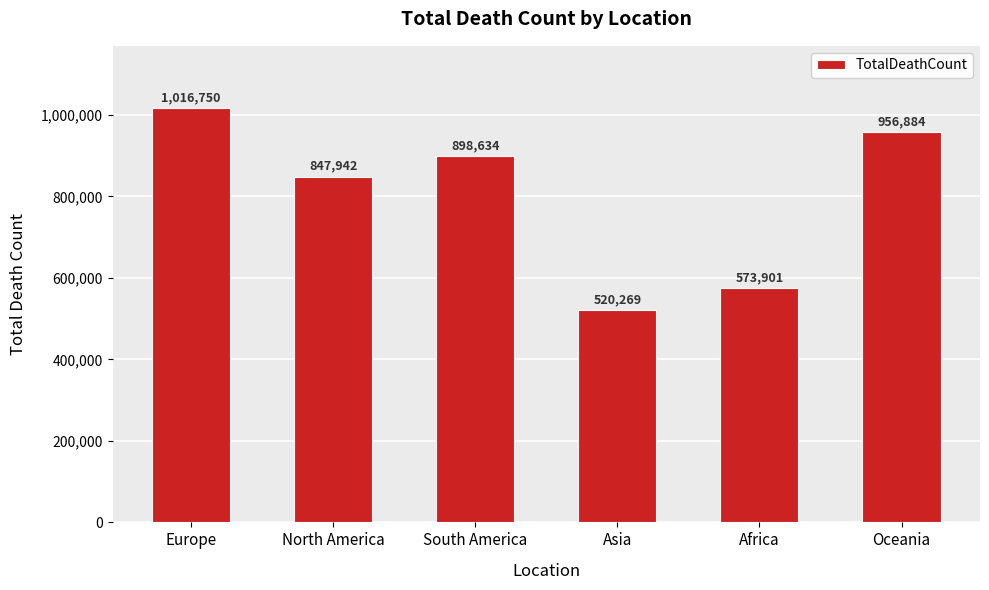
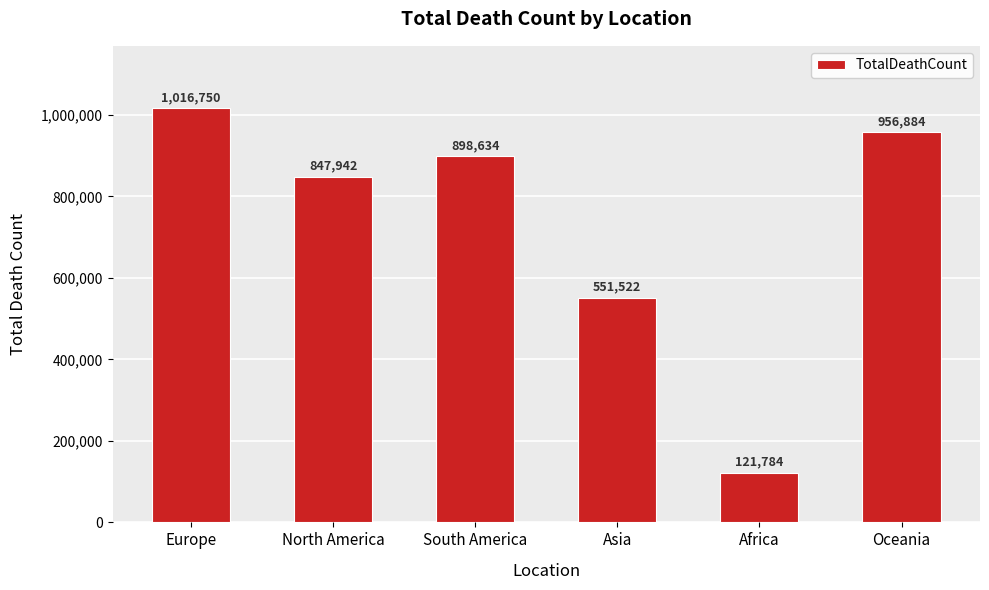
Asia: 520,269 -> 551,522
Africa: 573,901 -> 121,784
